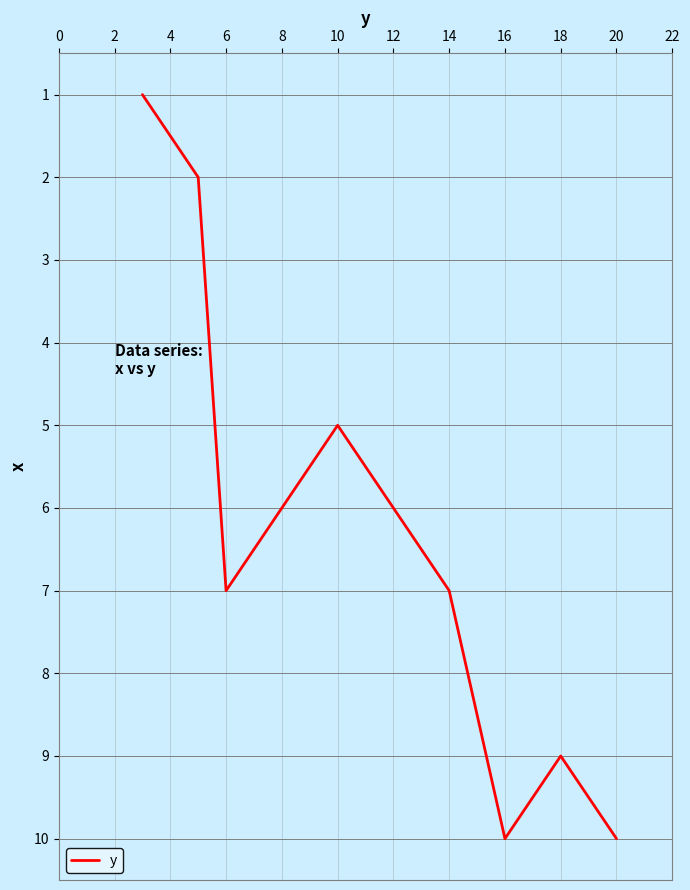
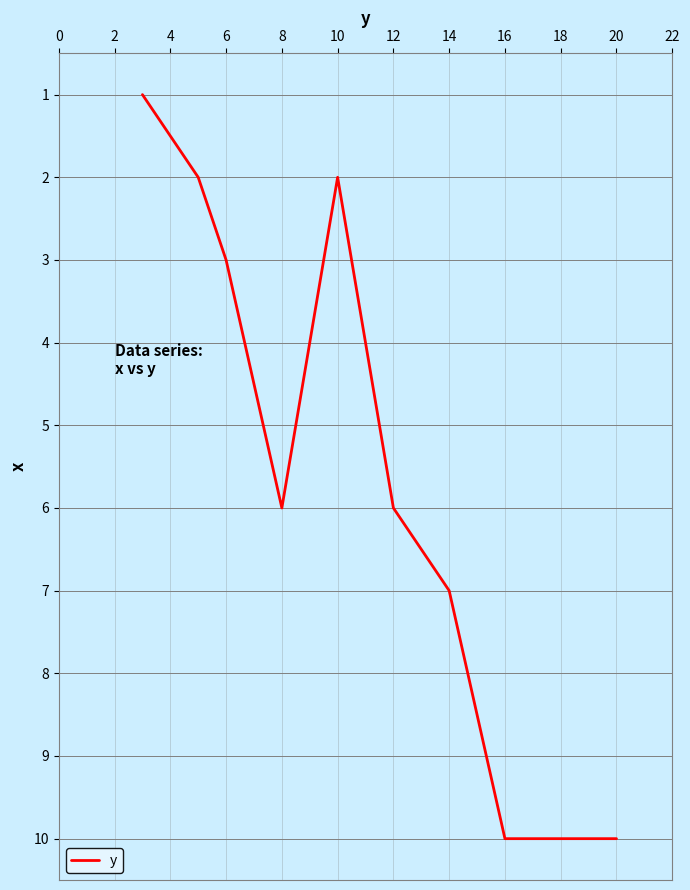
6: 7 -> 3
10: 5 -> 2
18: 9 -> 10
